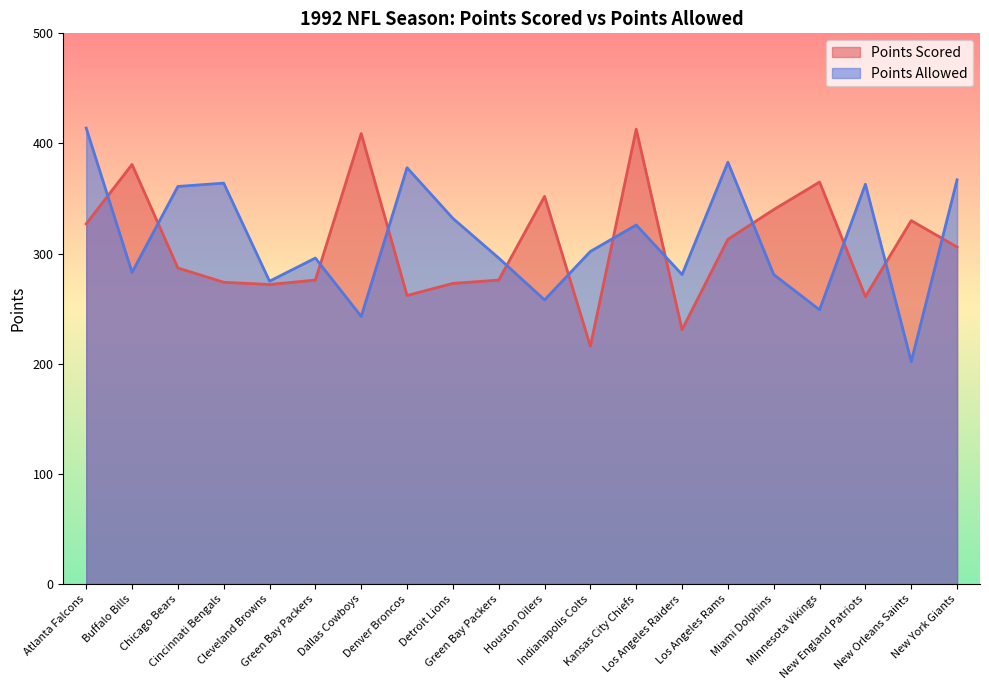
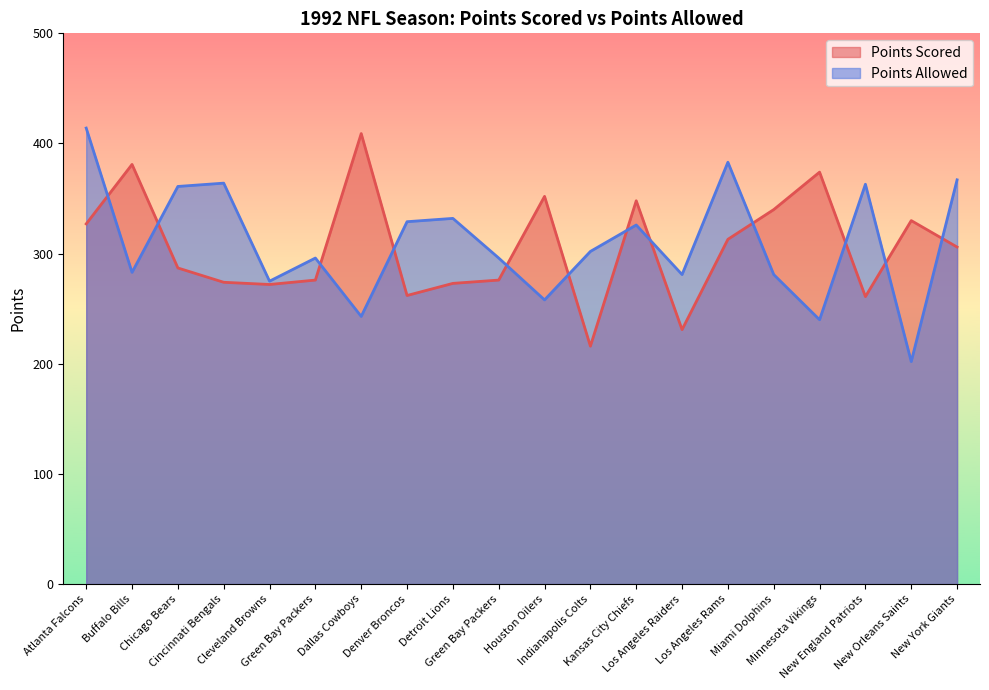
Points Allowed, Denver Broncos: 378 -> 329
Points Scored, Kansas City Chiefs: 413 -> 348
Points Scored, Minnesota Vikings: 365 -> 374
Points Allowed, Minnesota Vikings: 249 -> 240
